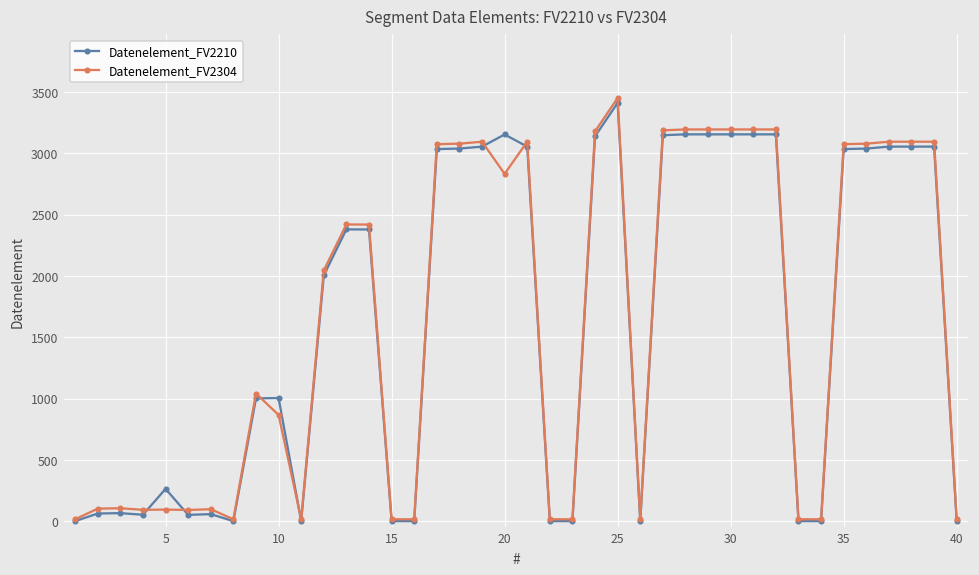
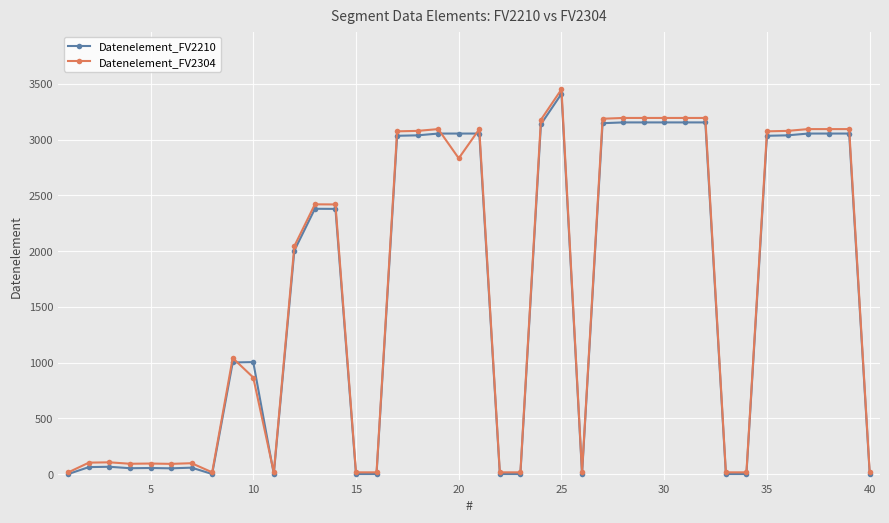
Datenelement_FV2210, 5: 260 -> 50
Datenelement_FV2210, 20: 3150 -> 3060
